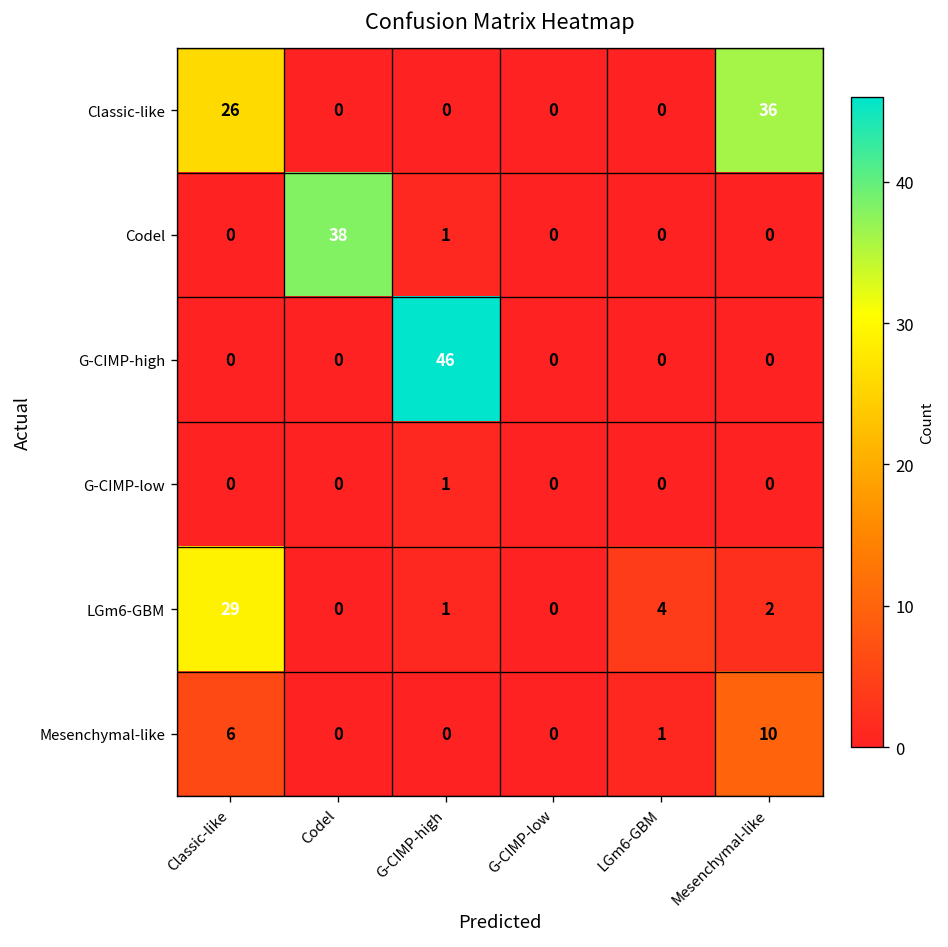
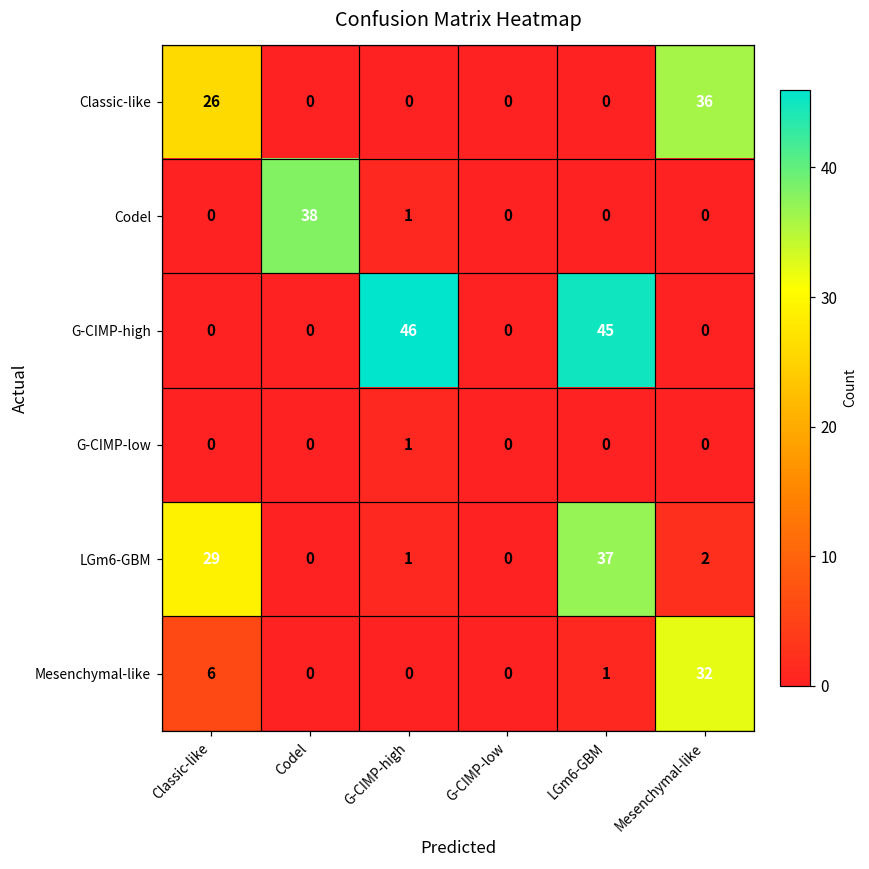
G-CIMP-high, LGm6-GBM: 0 -> 45
LGm6-GBM, LGm6-GBM: 4 -> 37
Mesenchymal-like, Mesenchymal-like: 10 -> 32
